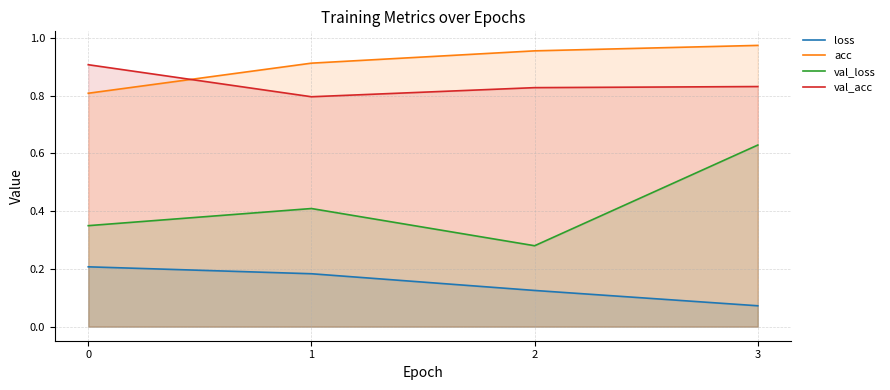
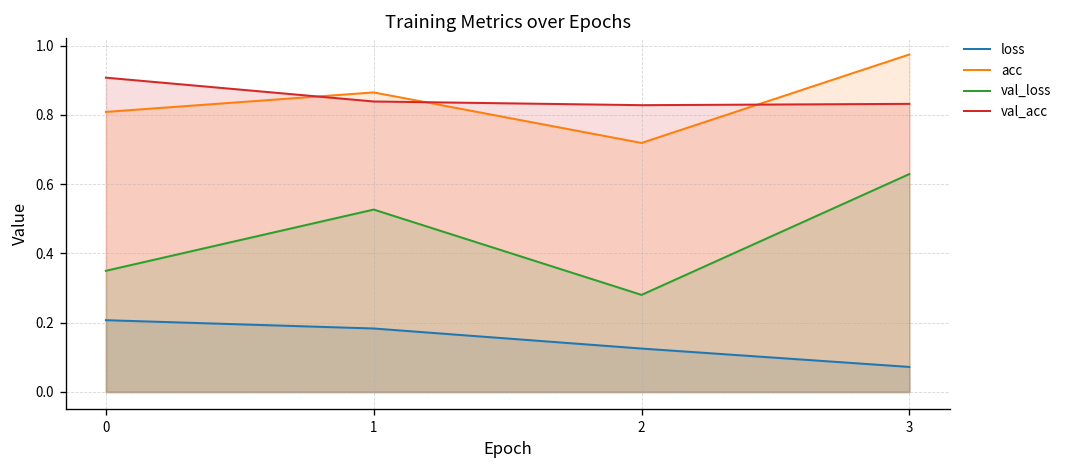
acc, 1: 0.91 -> 0.86
val_loss, 1: 0.41 -> 0.53
val_acc, 1: 0.80 -> 0.84
acc, 2: 0.96 -> 0.72
